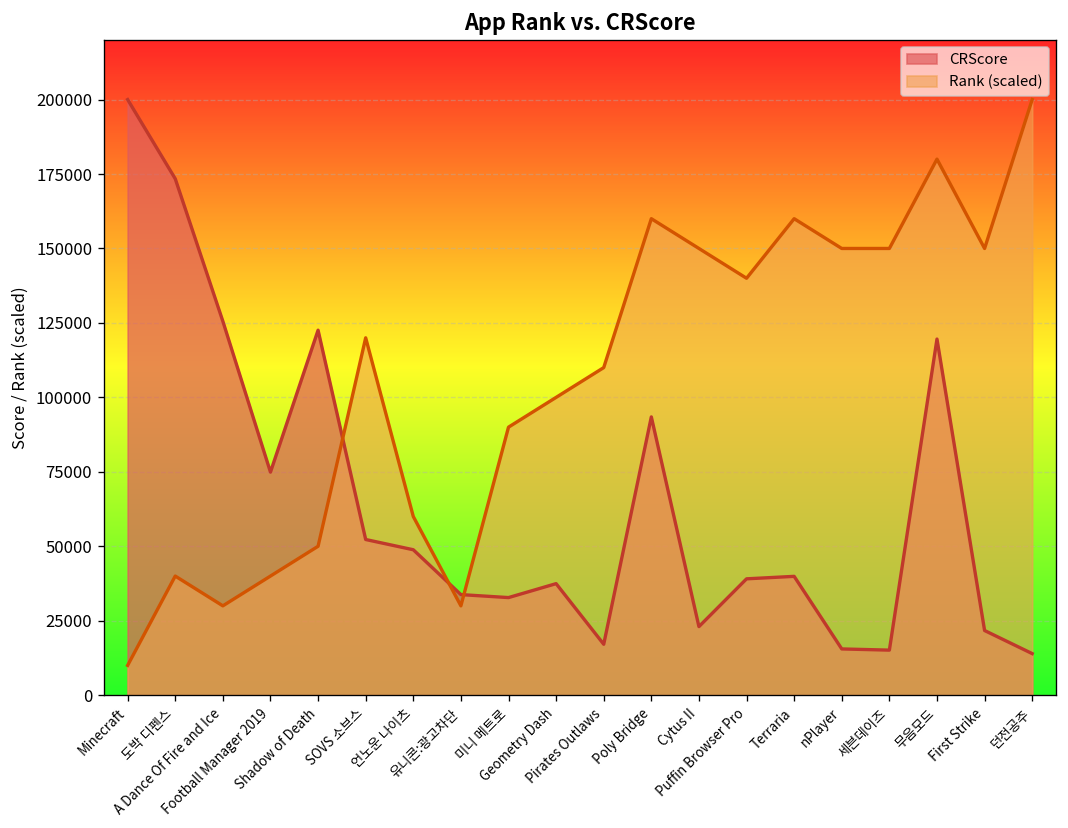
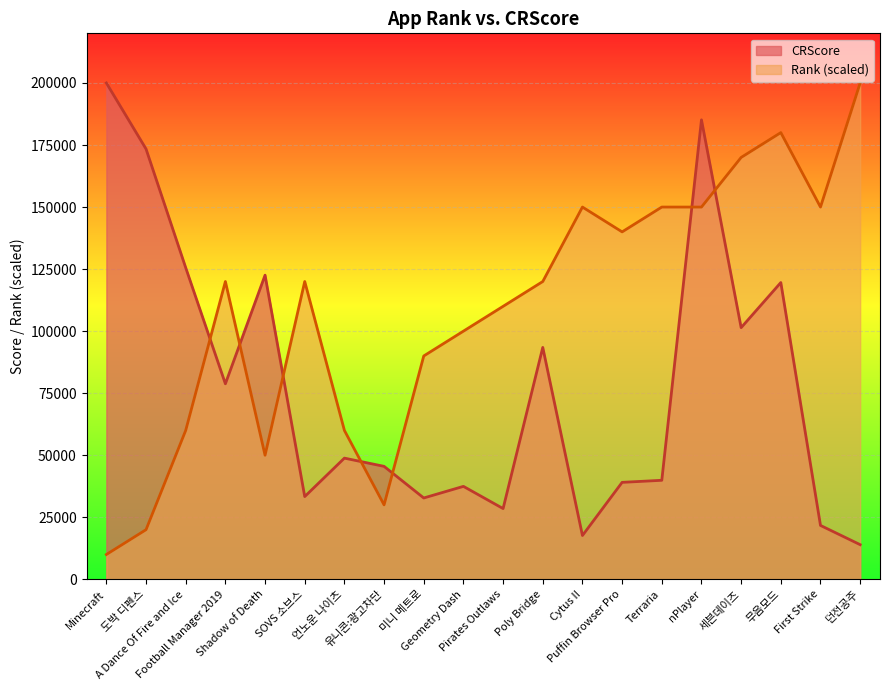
Rank (scaled), 도박 디펜스: 40000 -> 20000
Rank (scaled), A Dance Of Fire and Ice: 30000 -> 60000
CRScore, Football Manager 2019: 75000 -> 79000
Rank (scaled), Football Manager 2019: 40000 -> 120000
CRScore, SOVS 소브스: 52000 -> 33000
CRScore, 유니콘:광고차단: 34000 -> 46000
CRScore, Pirates Outlaws: 17000 -> 29000
Rank (scaled), Poly Bridge: 160000 -> 120000
CRScore, Cytus II: 23000 -> 18000
Rank (scaled), Terraria: 160000 -> 150000
CRScore, nPlayer: 16000 -> 185000
CRScore, 세븐데이즈: 15000 -> 101000
Rank (scaled), 세븐데이즈: 150000 -> 170000
